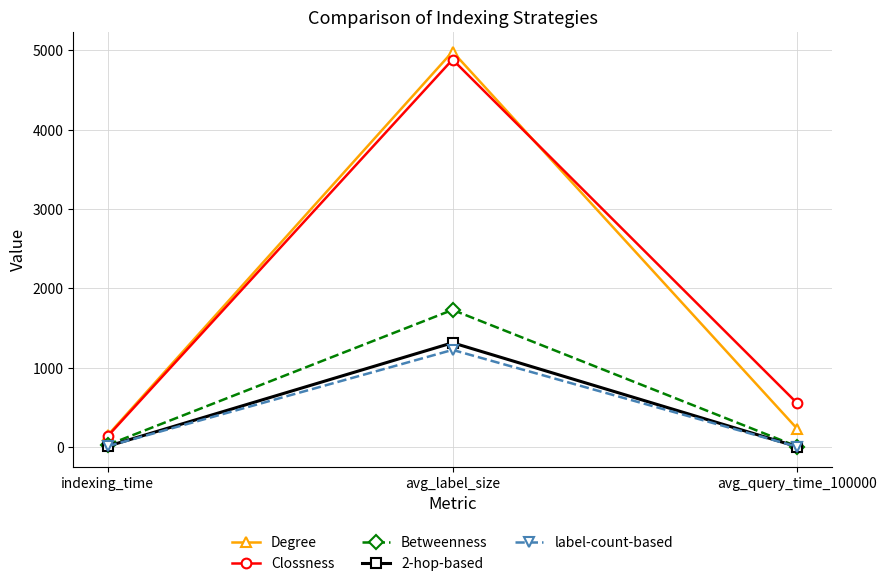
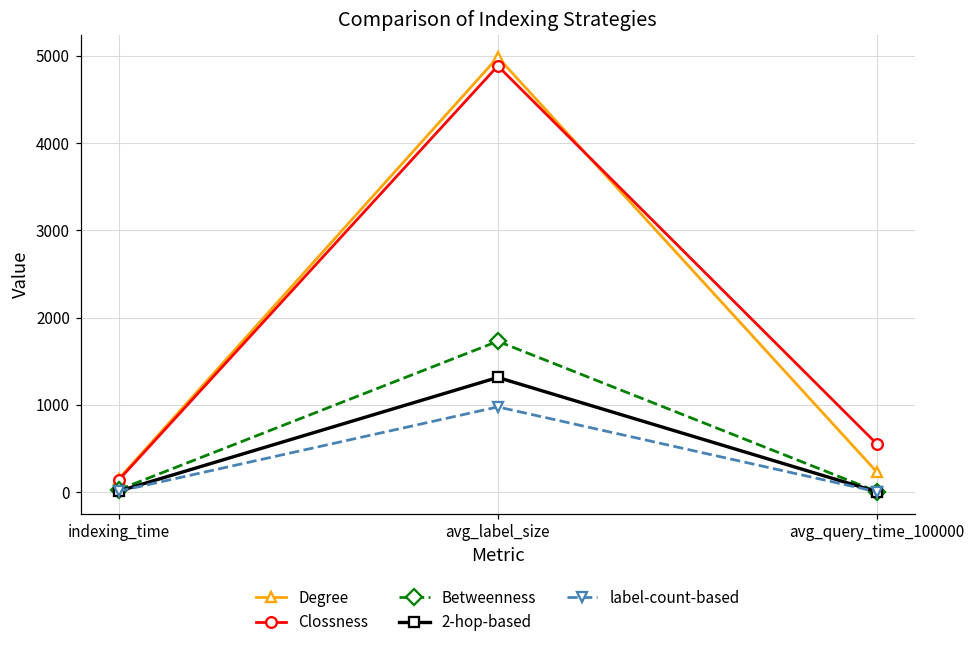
label-count-based, avg_label_size: 1200 -> 1000
